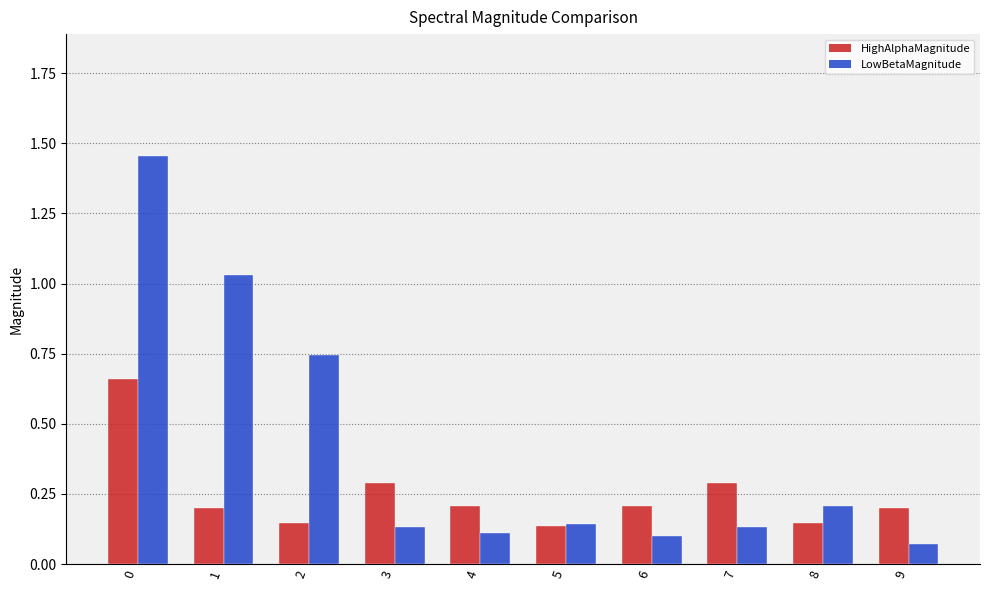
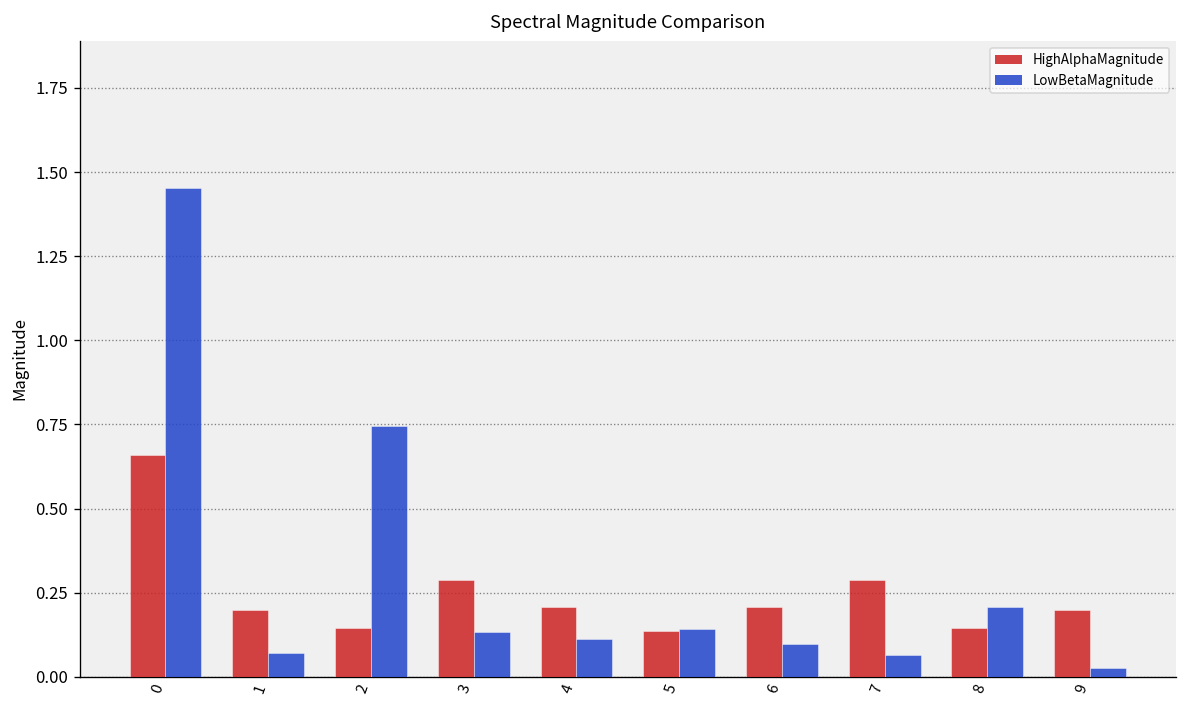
LowBetaMagnitude, 1: 1.03 -> 0.07
LowBetaMagnitude, 7: 0.13 -> 0.07
LowBetaMagnitude, 9: 0.07 -> 0.03
